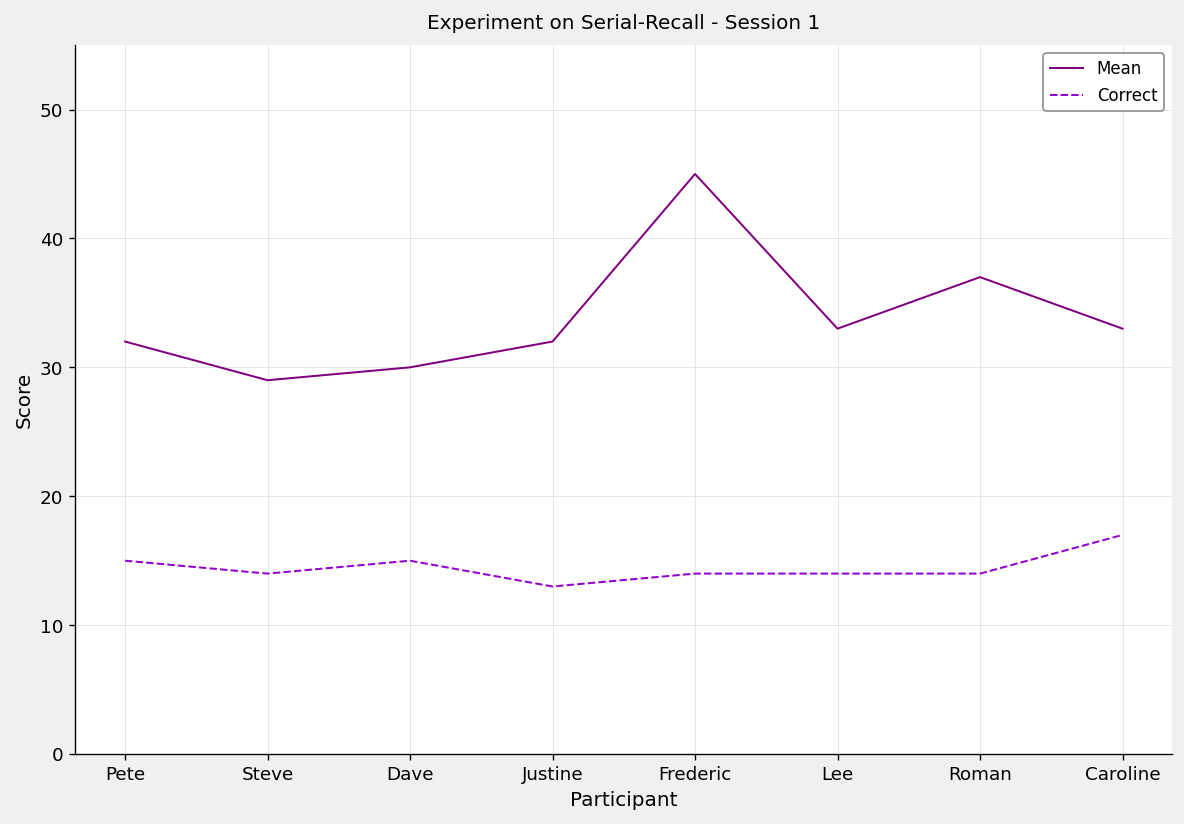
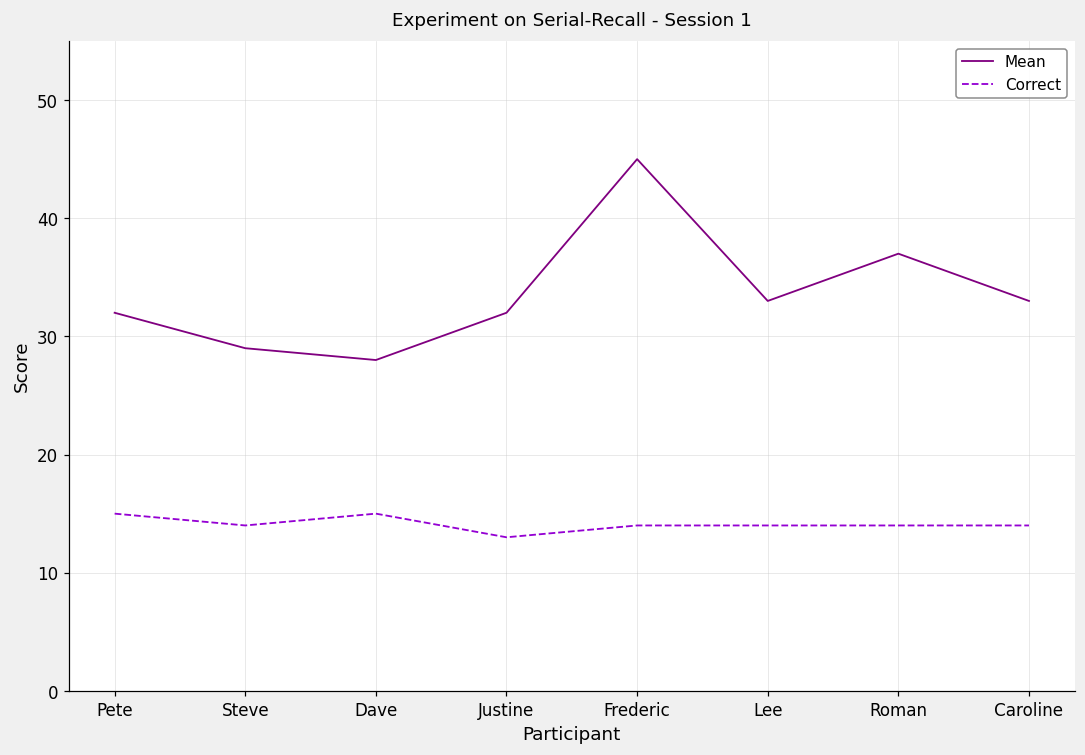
Mean, Dave: 30 -> 28
Correct, Caroline: 17 -> 14
